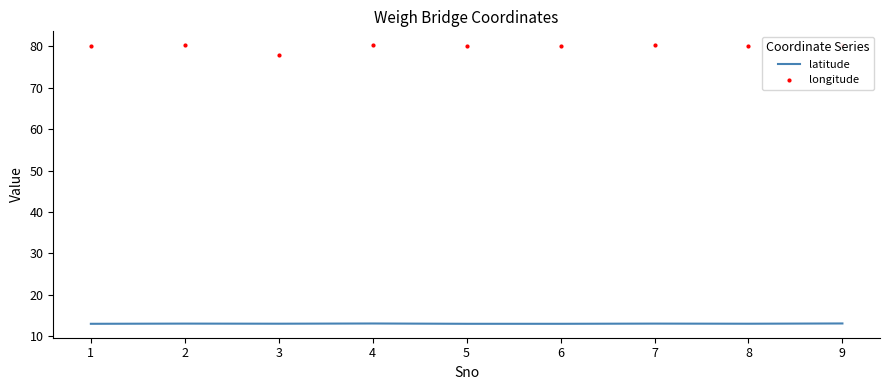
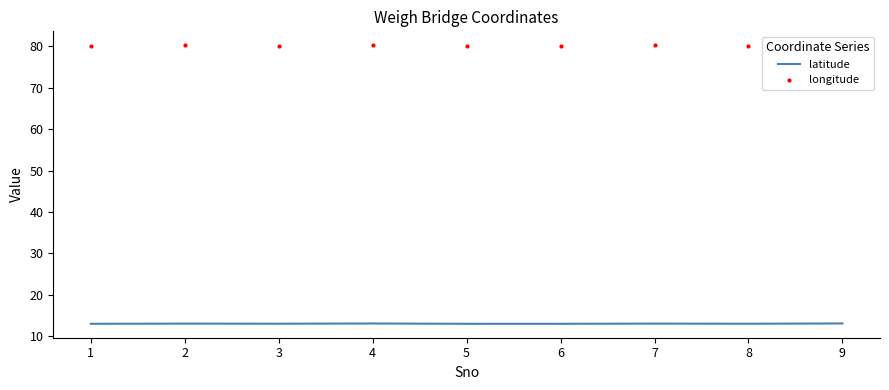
longitude, 3: 78 -> 80
